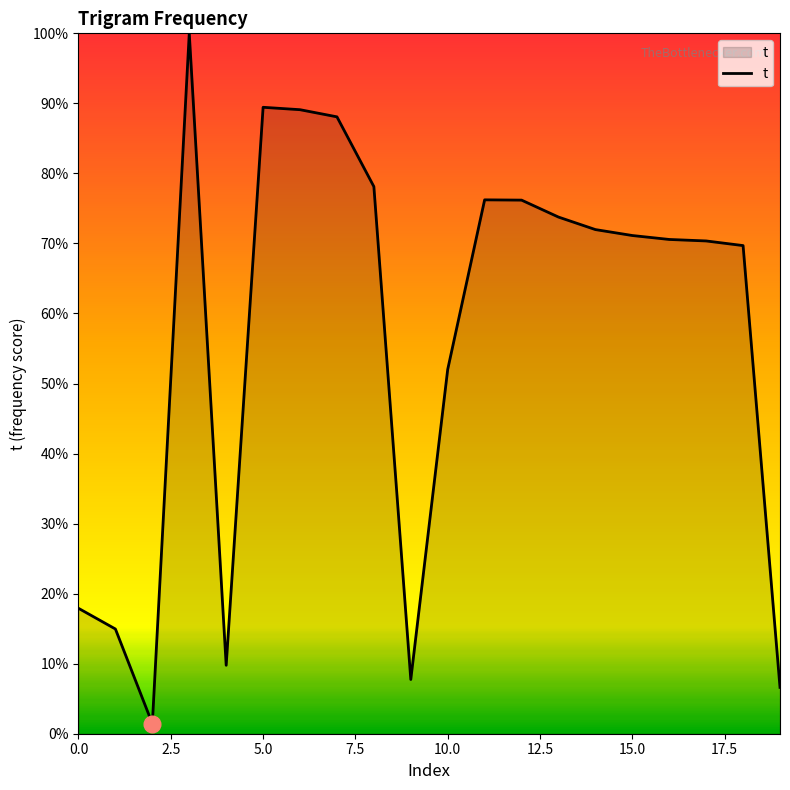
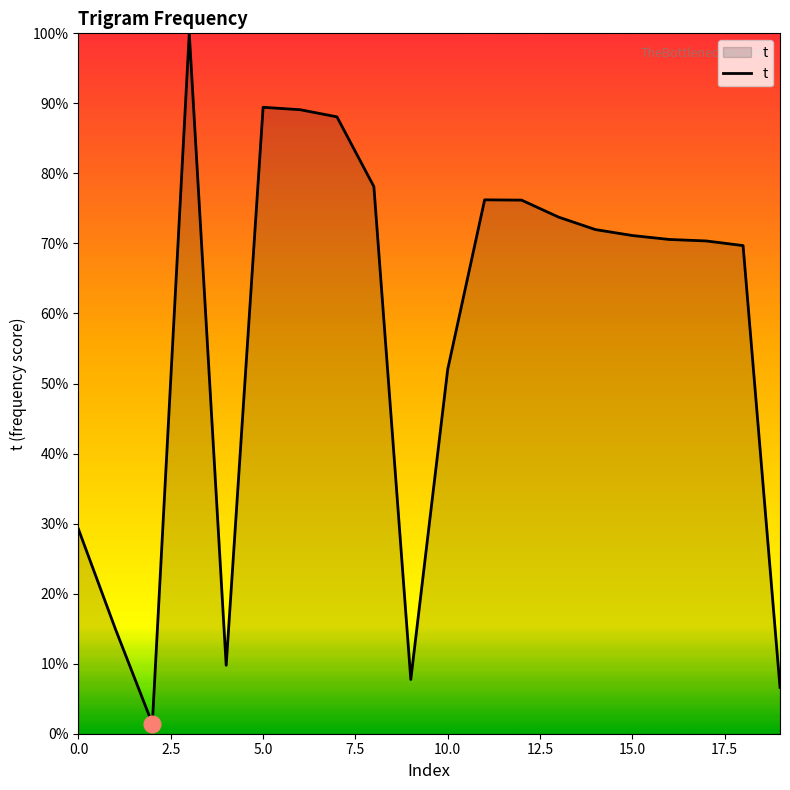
t, 0.0: 18% -> 29%
